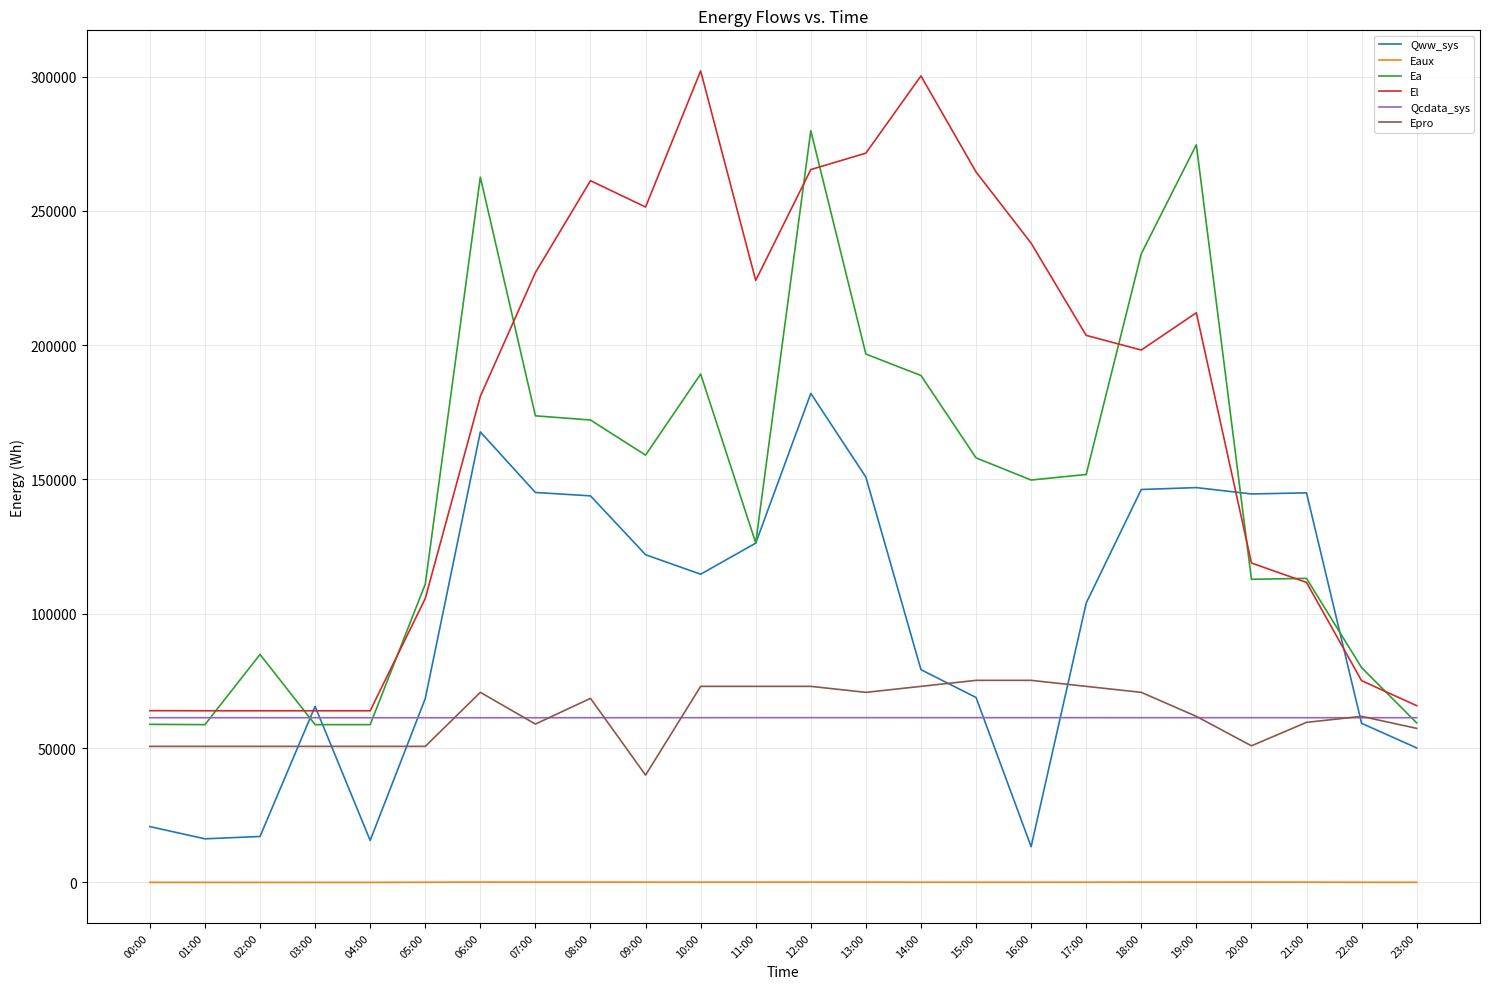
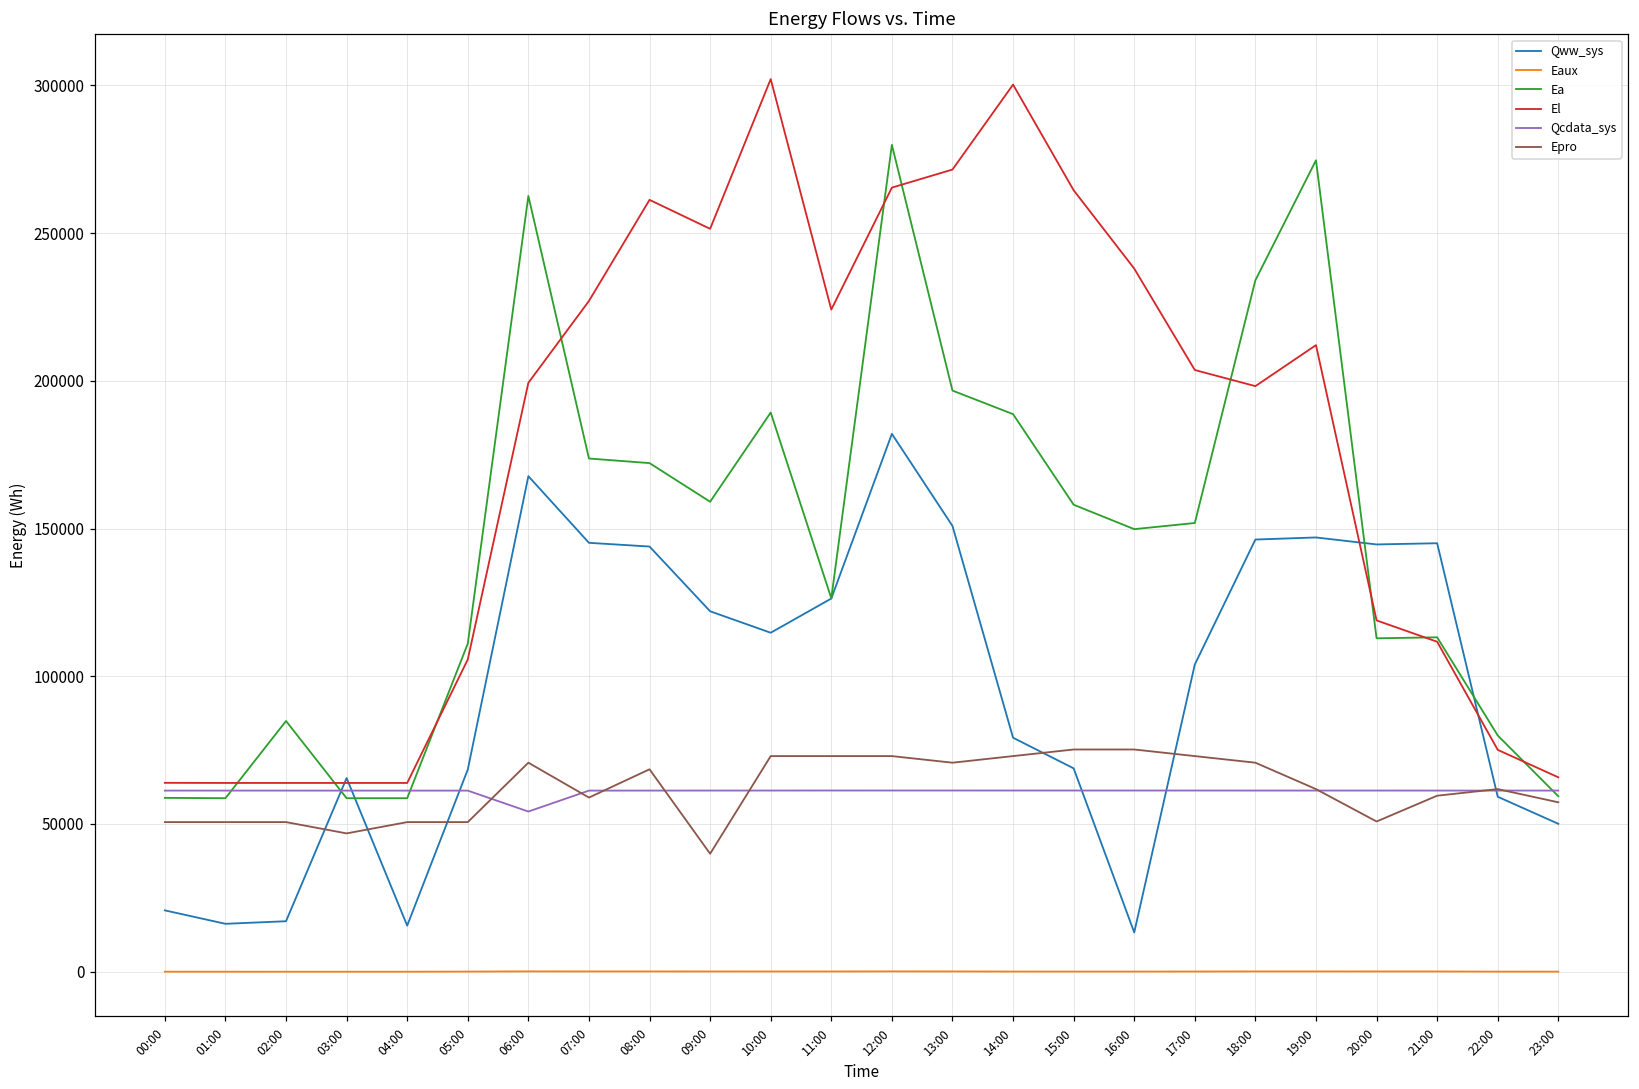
Epro, 03:00: 51000 -> 47000
El, 06:00: 181000 -> 199000
Qcdata_sys, 06:00: 61000 -> 54000
